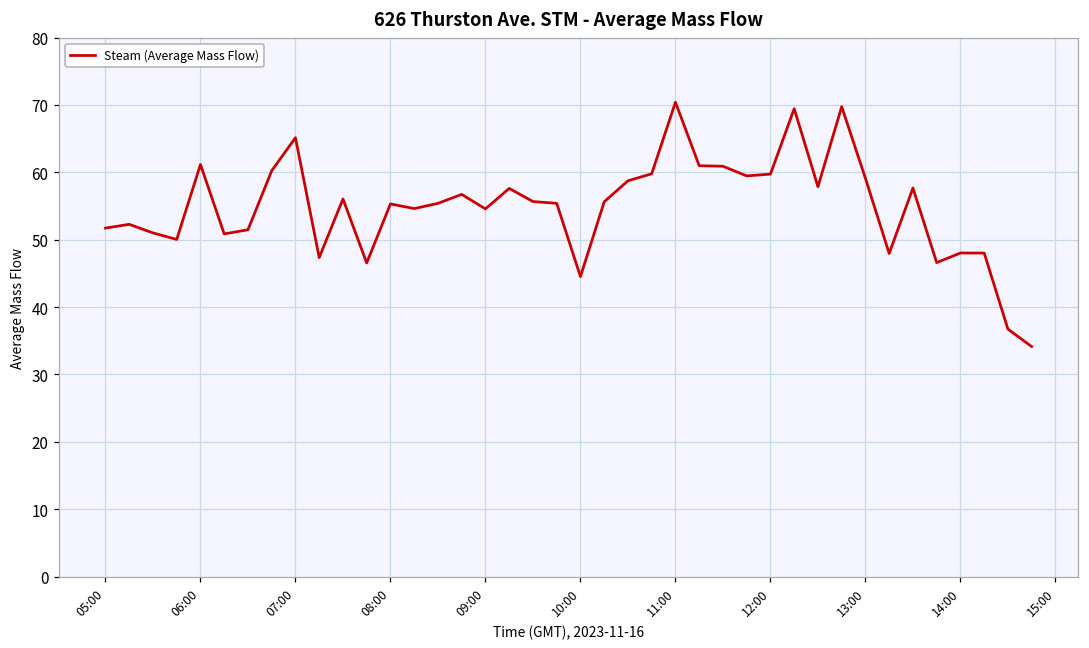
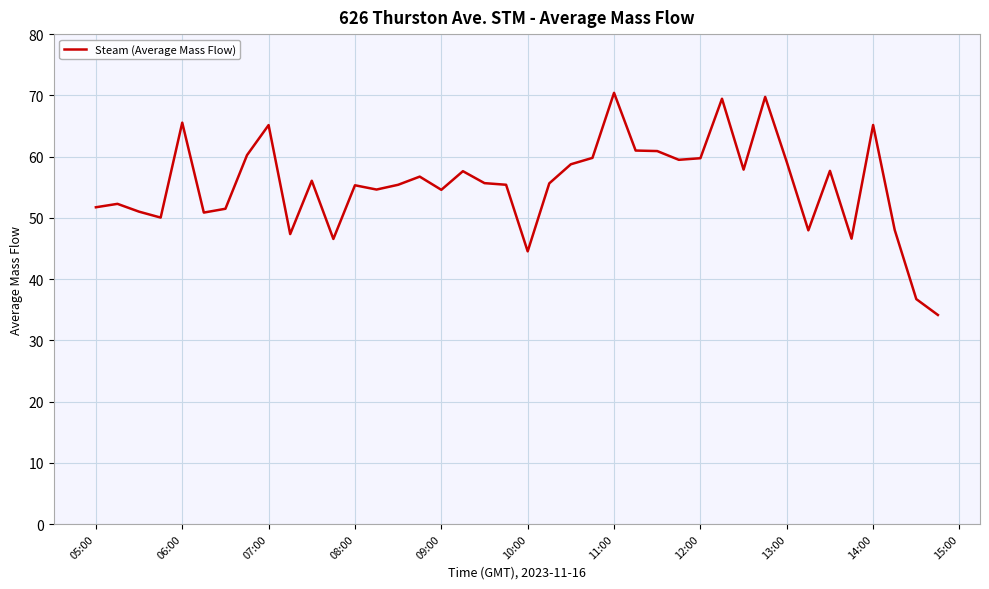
06:00: 61 -> 66
14:00: 48 -> 65
